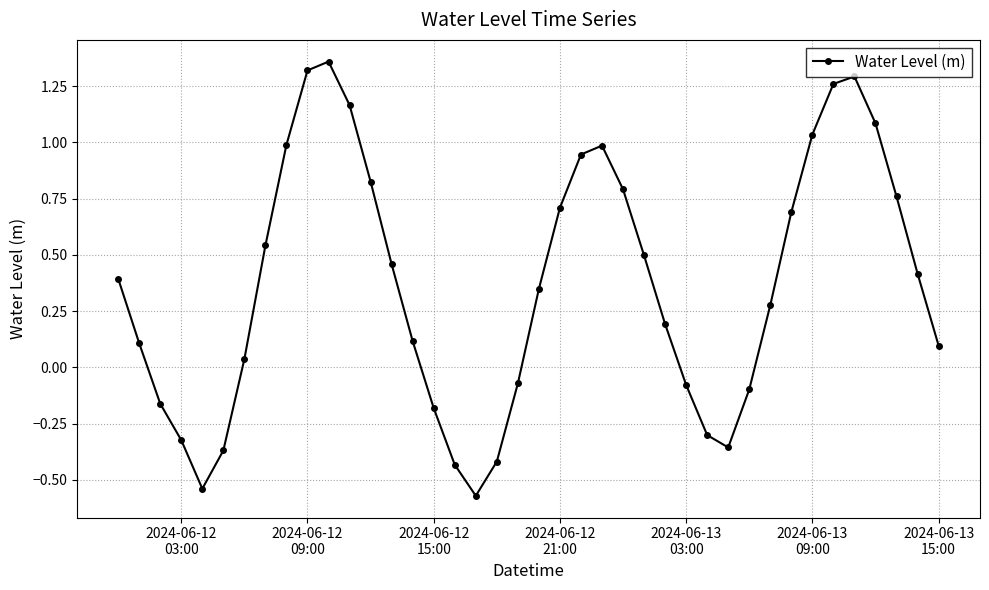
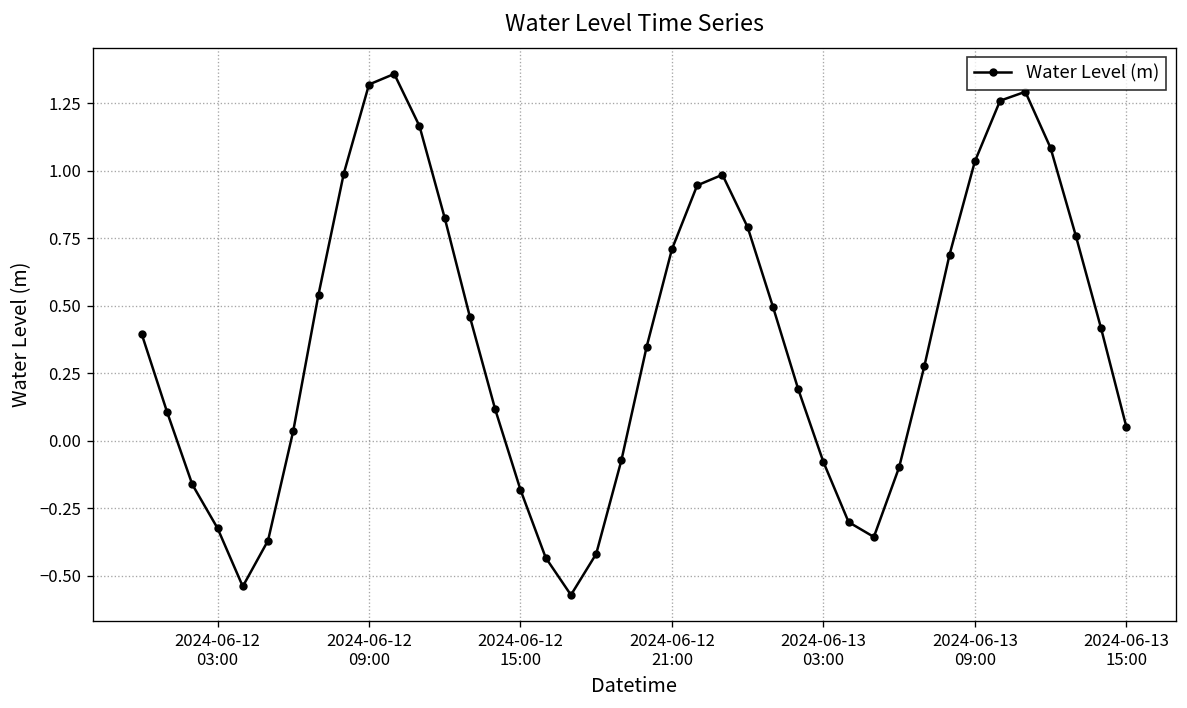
2024-06-13 15:00: 0.10 -> 0.05
